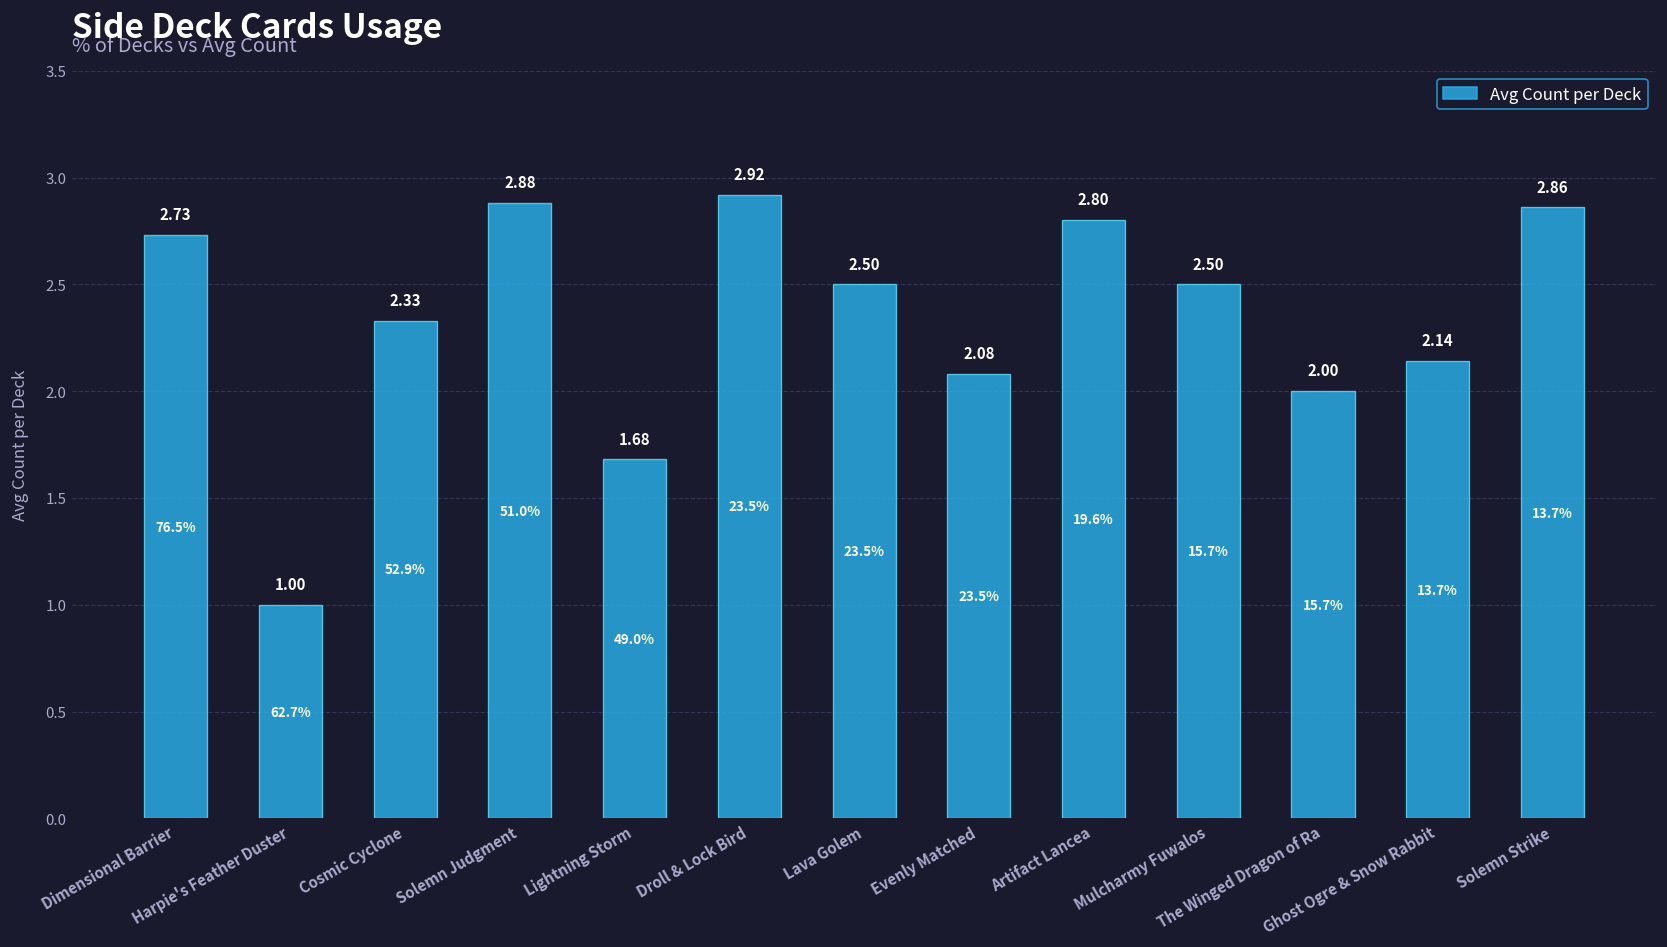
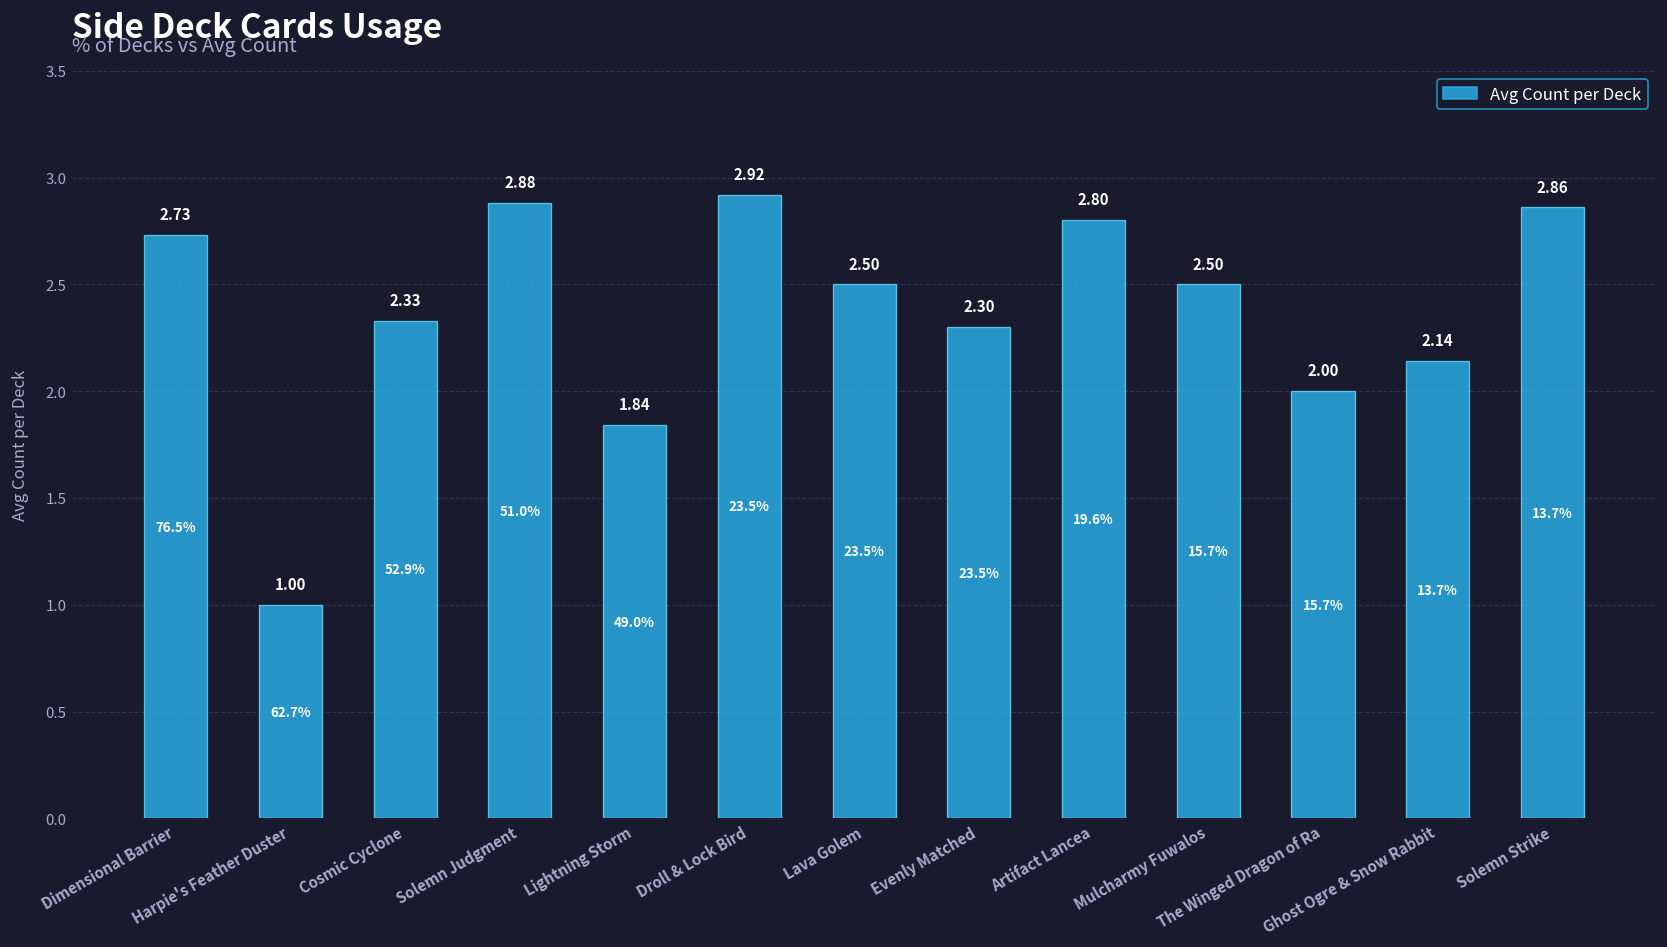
Lightning Storm: 1.68 -> 1.84
Evenly Matched: 2.08 -> 2.30
